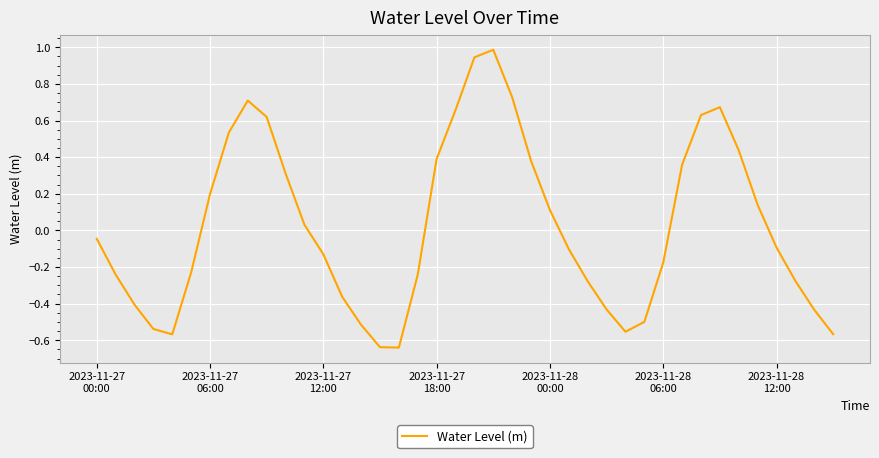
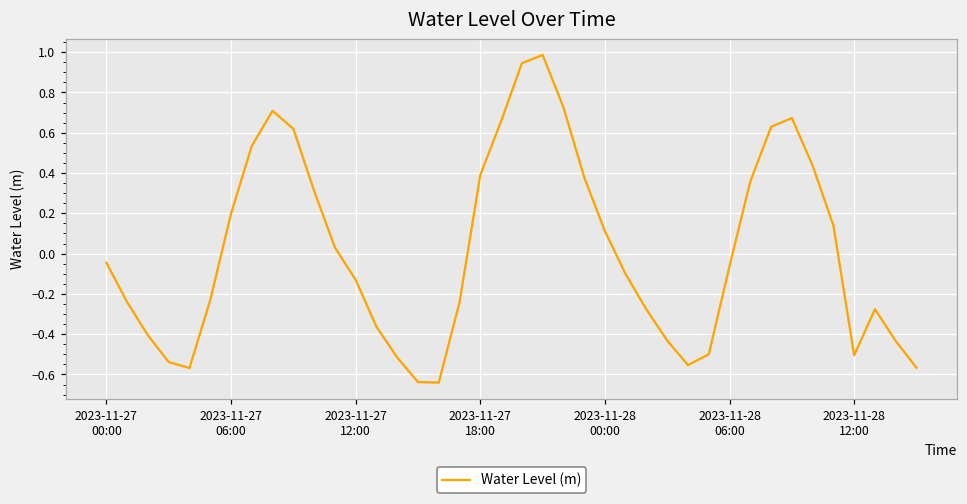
2023-11-28 06:00: -0.18 -> -0.06
2023-11-28 12:00: -0.09 -> -0.50
